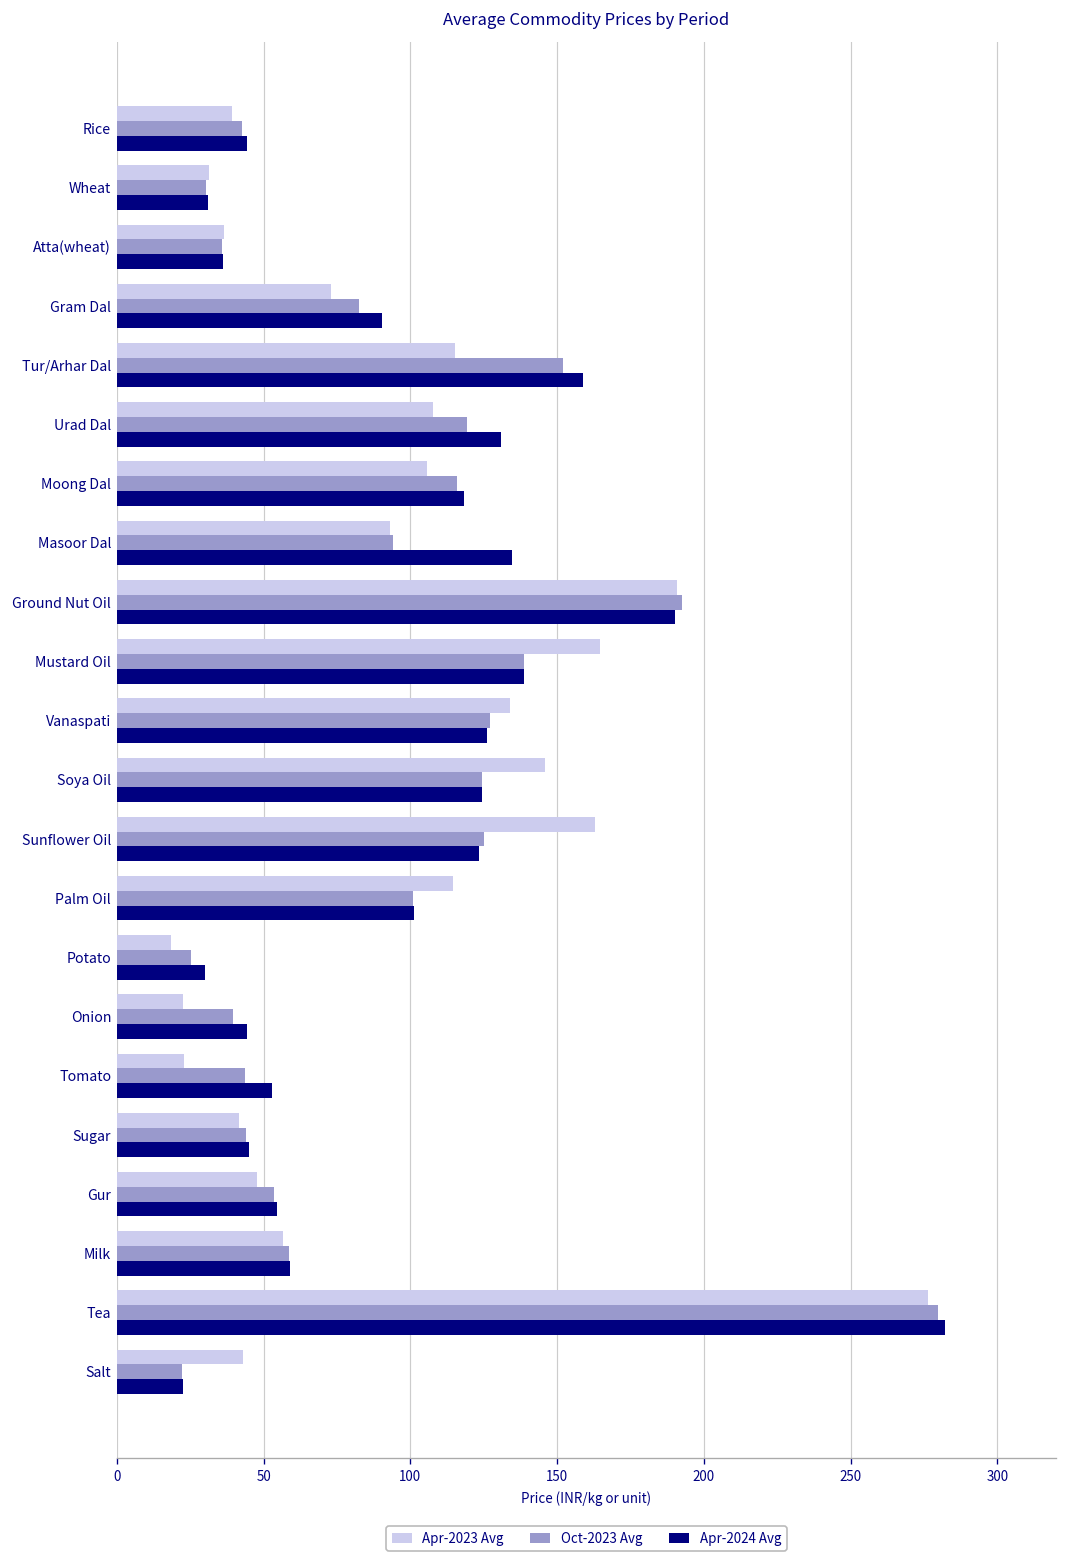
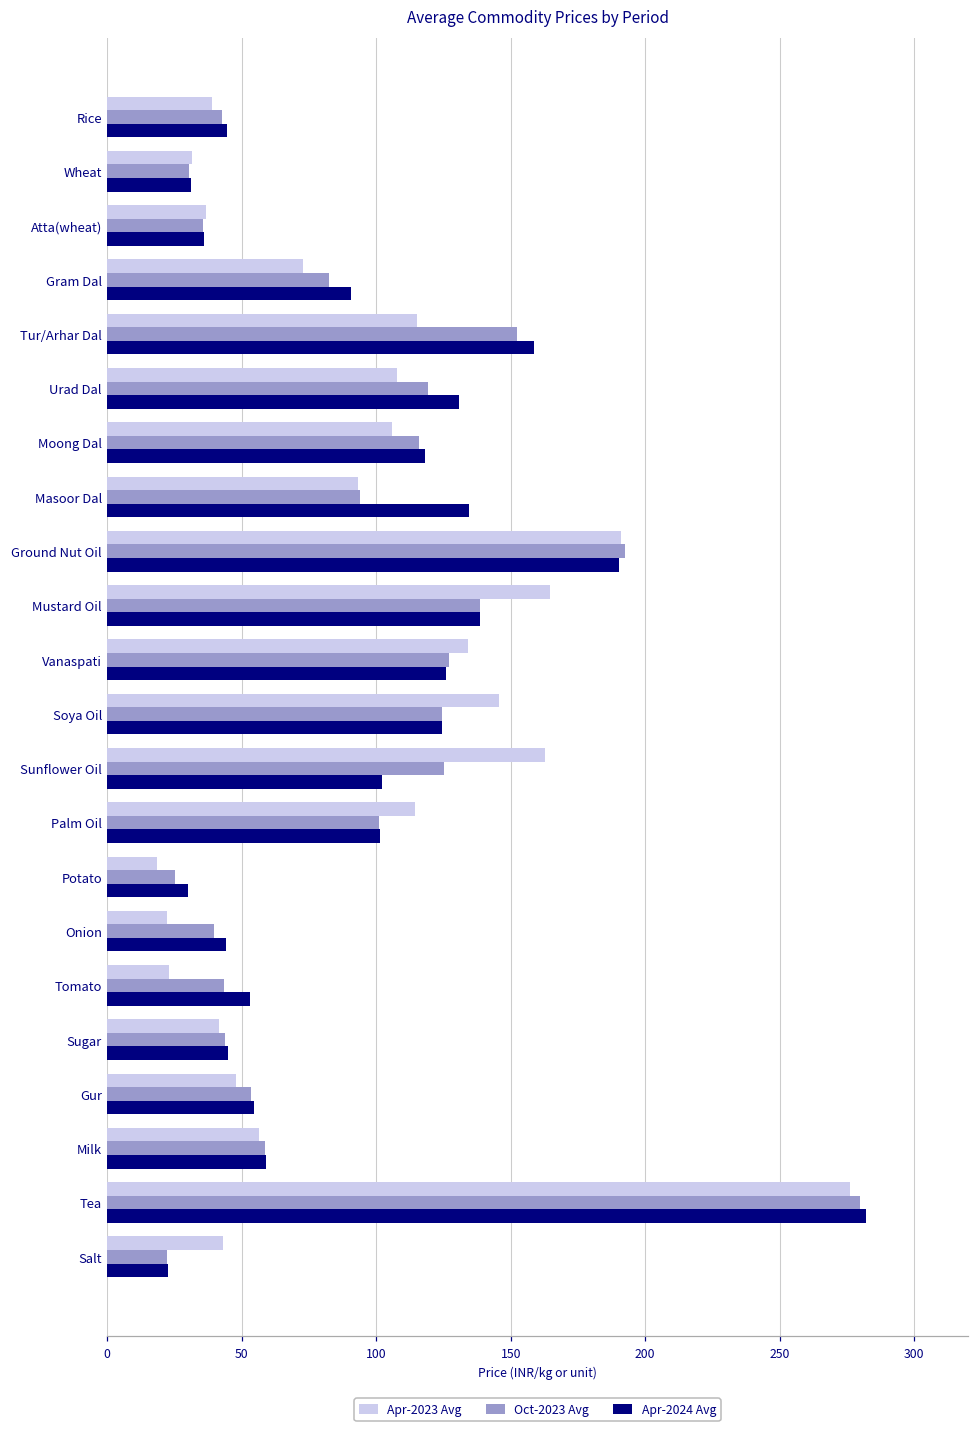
Apr-2024 Avg, Sunflower Oil: 123 -> 102
